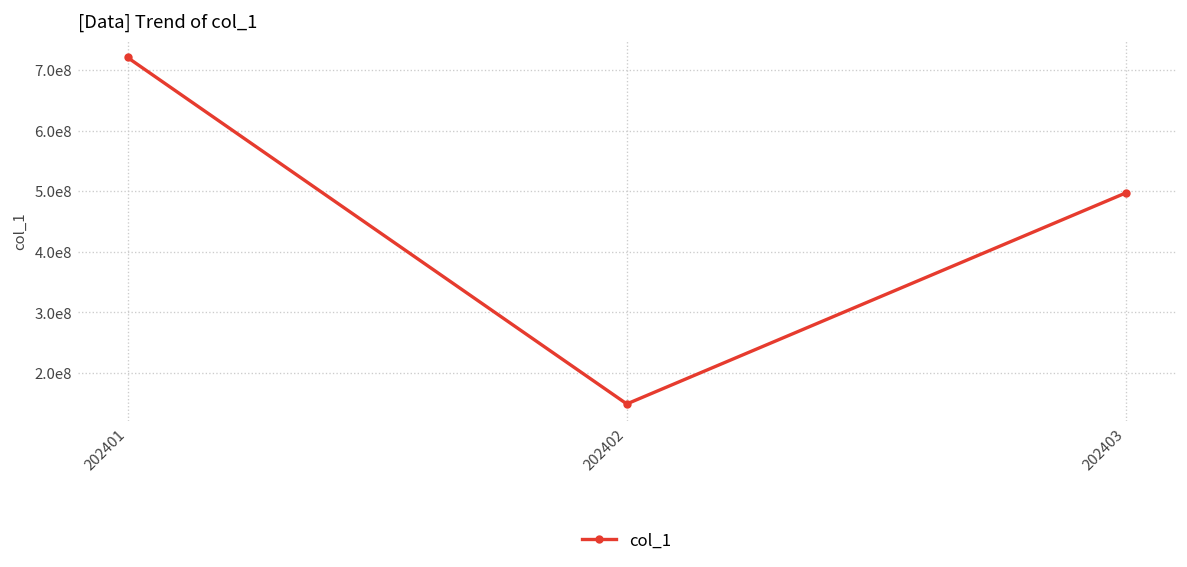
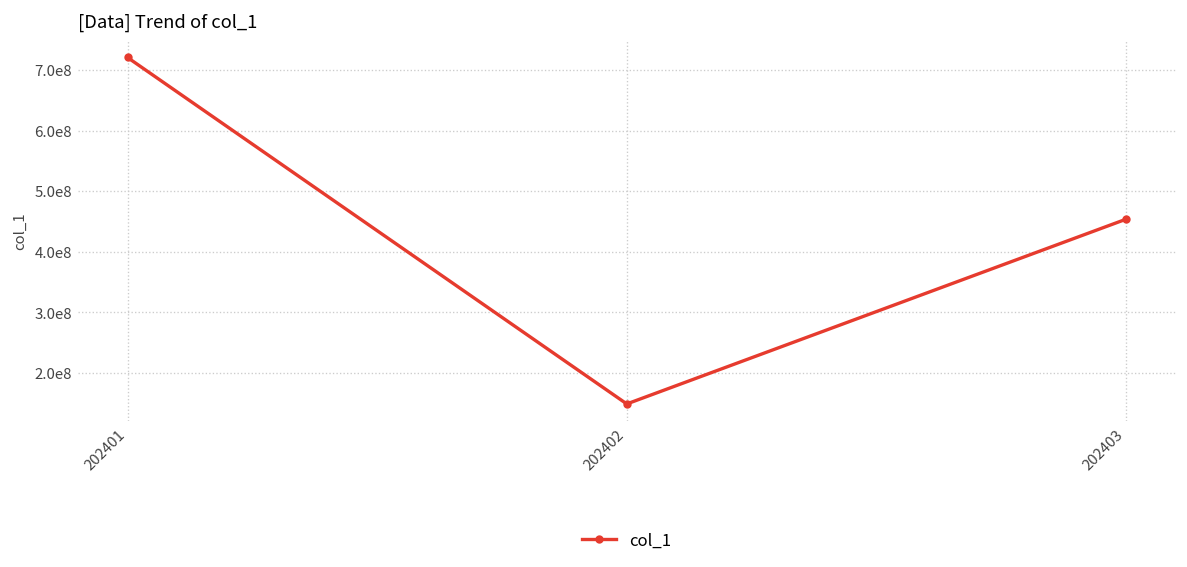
202403: 500000000 -> 450000000
